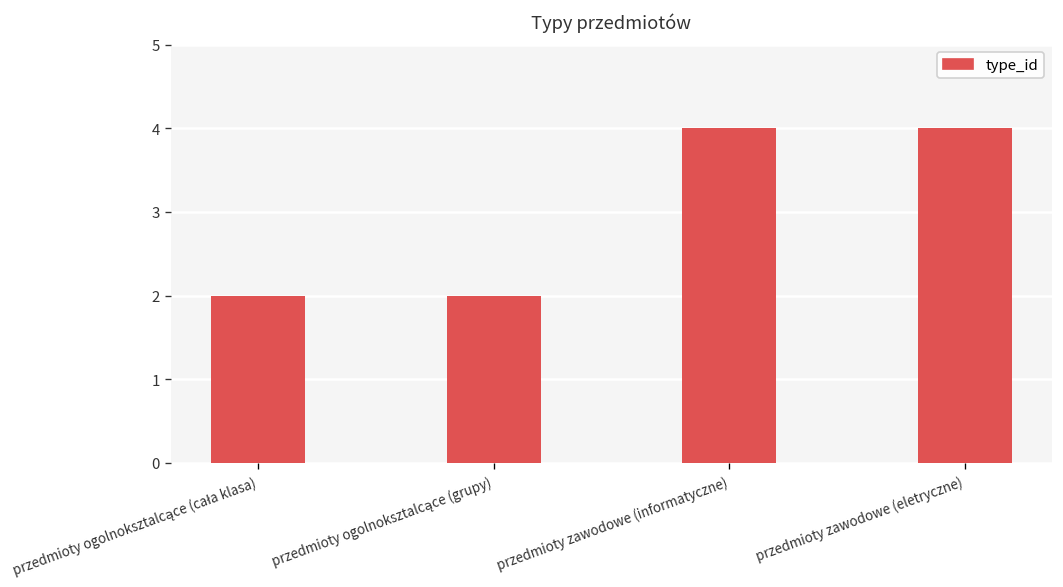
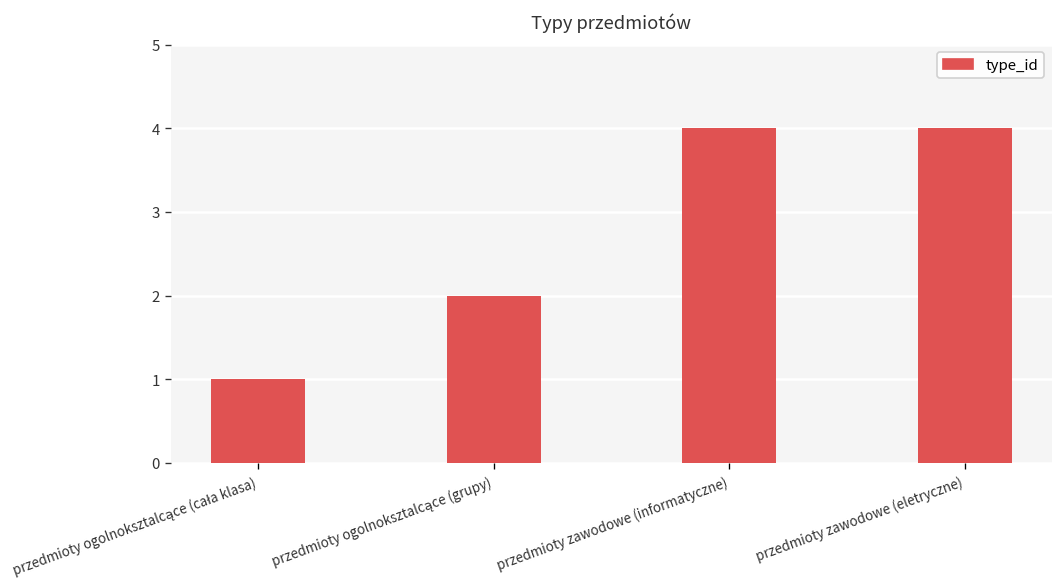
przedmioty ogolnoksztalcące (cała klasa): 2 -> 1
